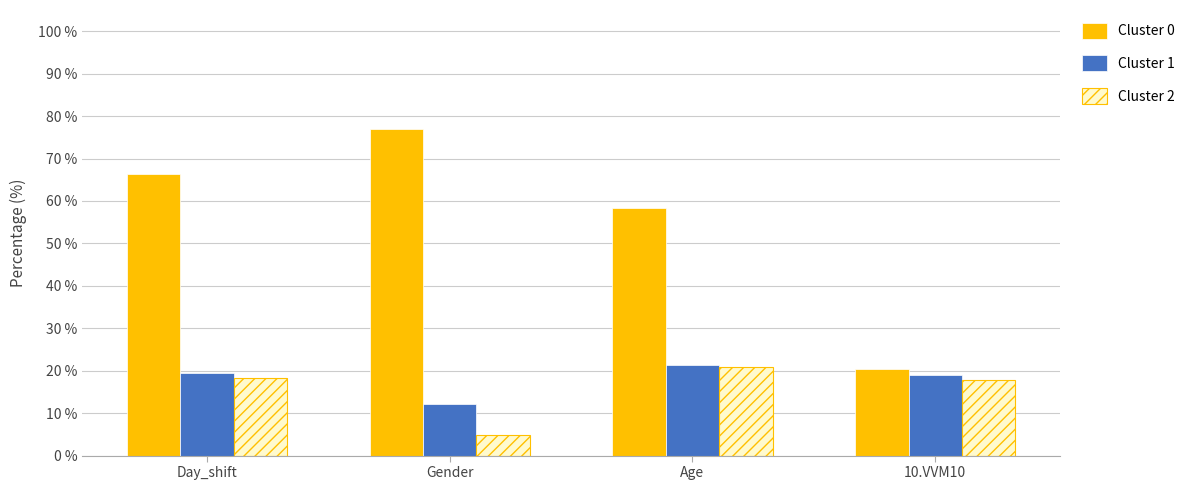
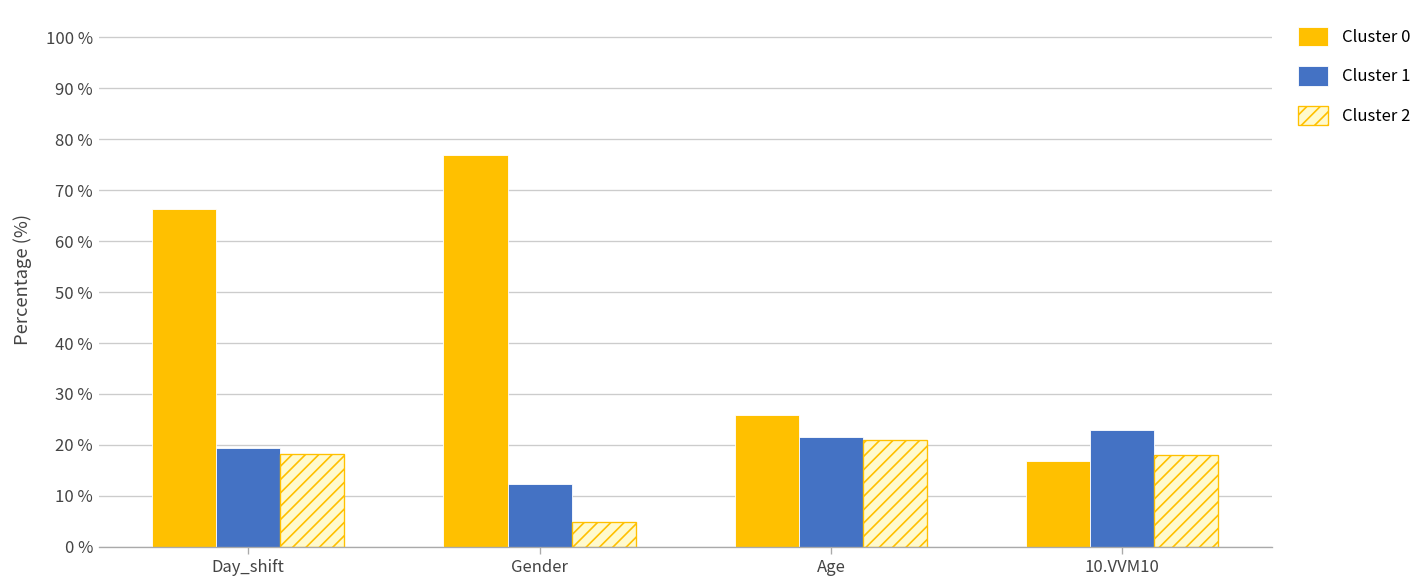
Cluster 0, Age: 58 % -> 26 %
Cluster 0, 10.VVM10: 20 % -> 17 %
Cluster 1, 10.VVM10: 19 % -> 23 %
